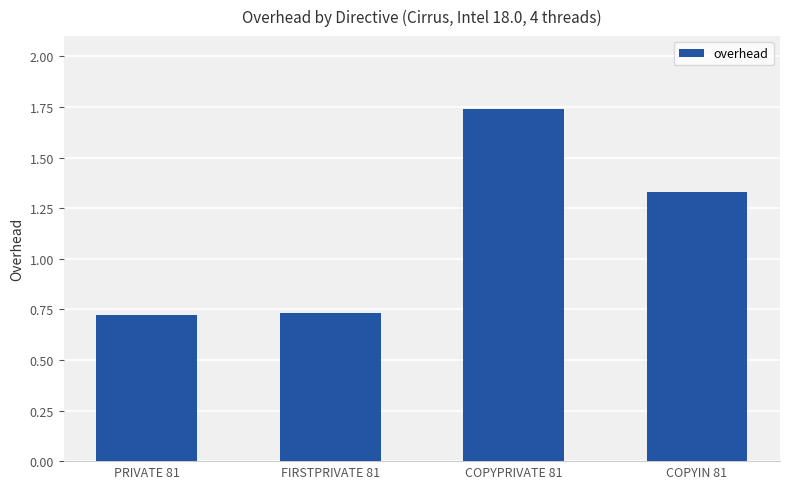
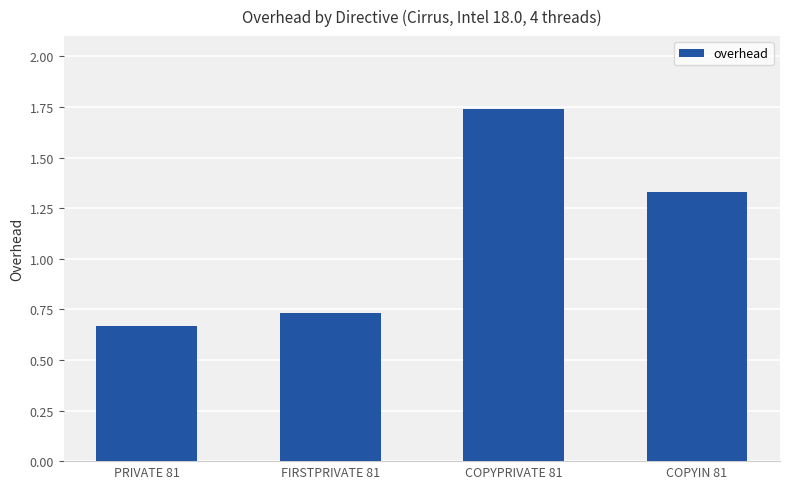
PRIVATE 81: 0.72 -> 0.67
